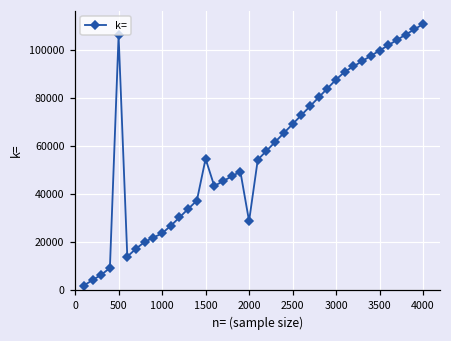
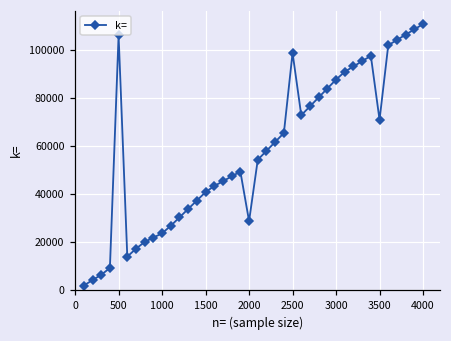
1500: 55000 -> 41000
2500: 69000 -> 99000
3500: 100000 -> 71000
